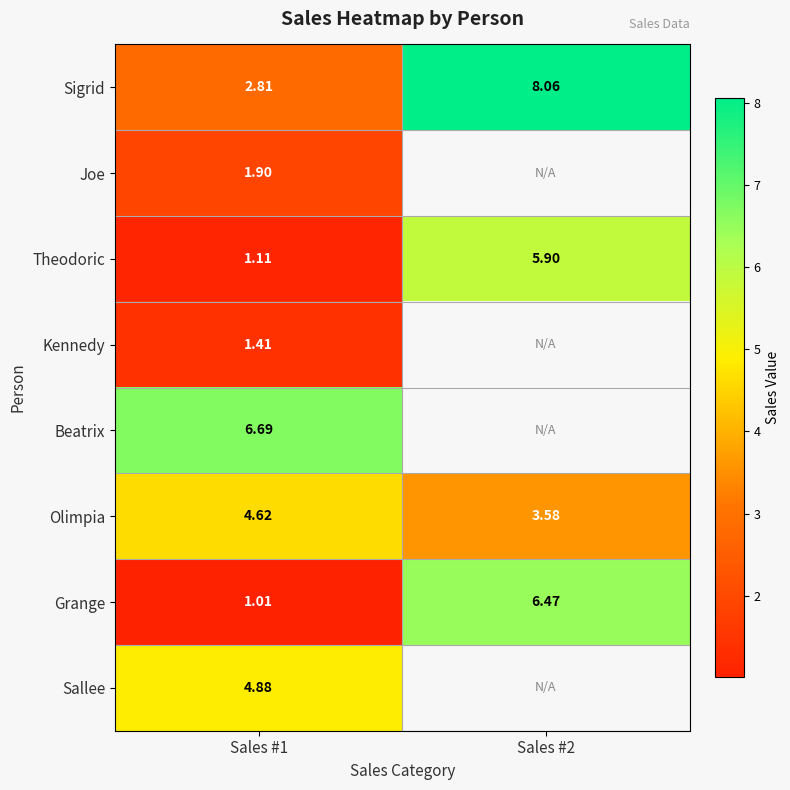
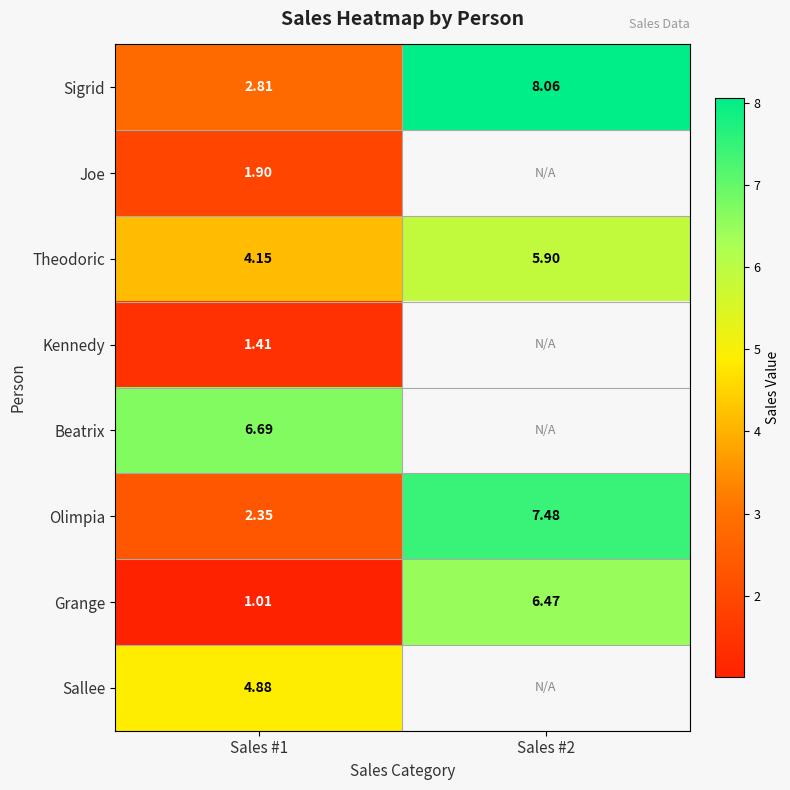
Theodoric, Sales #1: 1.11 -> 4.15
Olimpia, Sales #1: 4.62 -> 2.35
Olimpia, Sales #2: 3.58 -> 7.48
